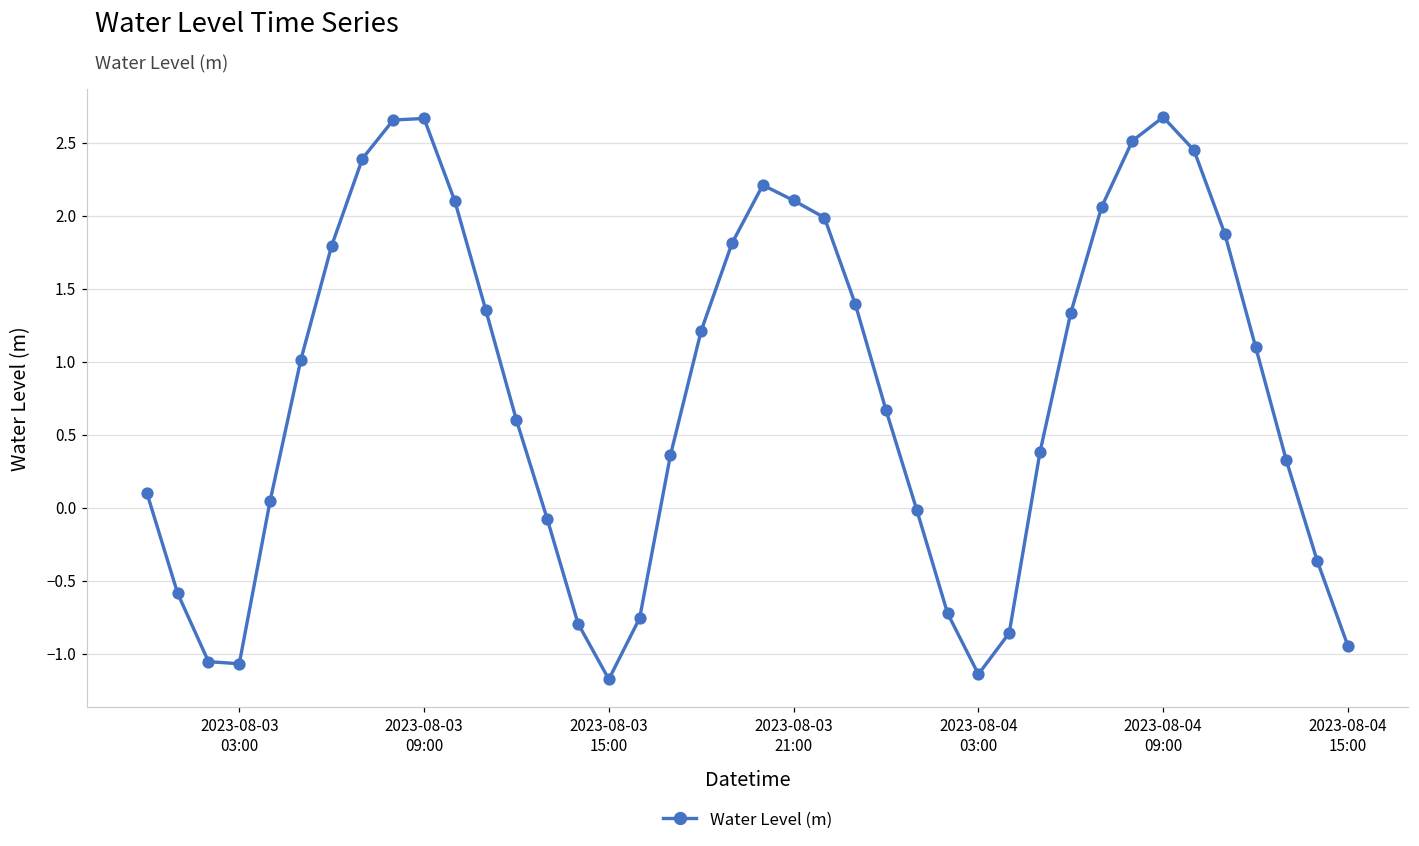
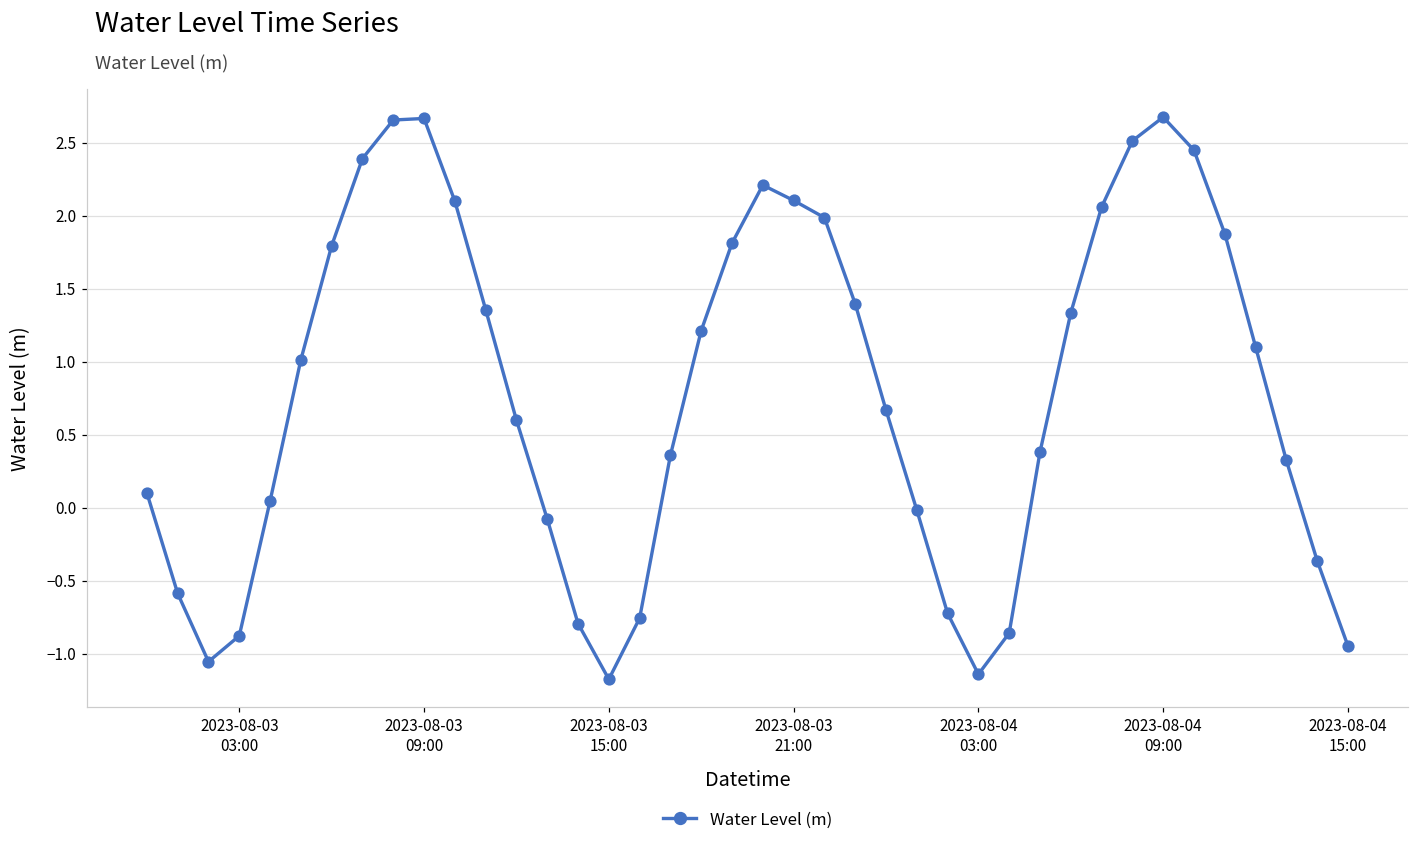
2023-08-03 03:00: -1.07 -> -0.88
